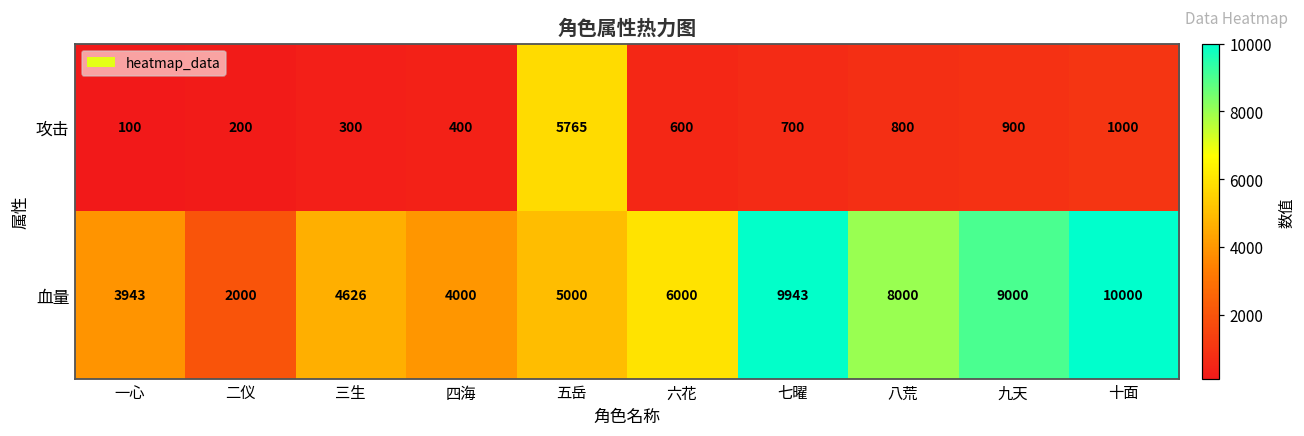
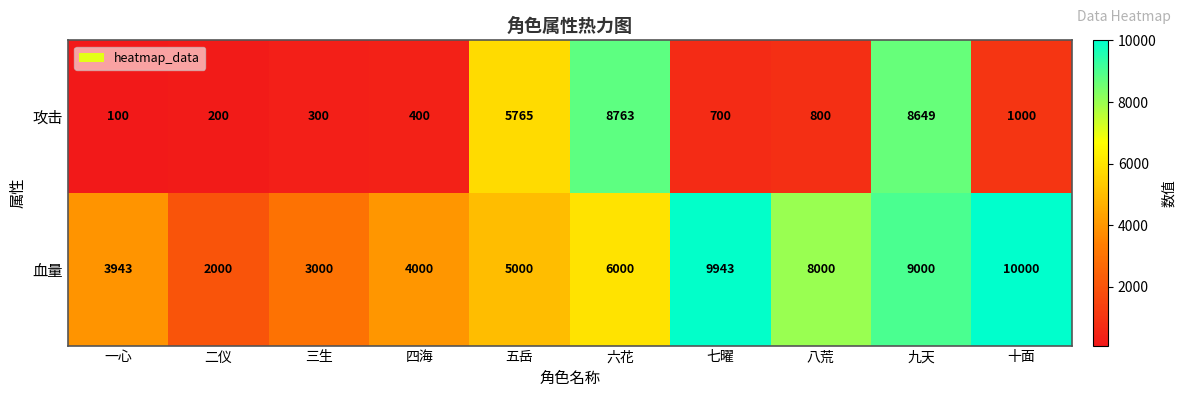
攻击, 六花: 600 -> 8763
攻击, 九天: 900 -> 8649
血量, 三生: 4626 -> 3000
